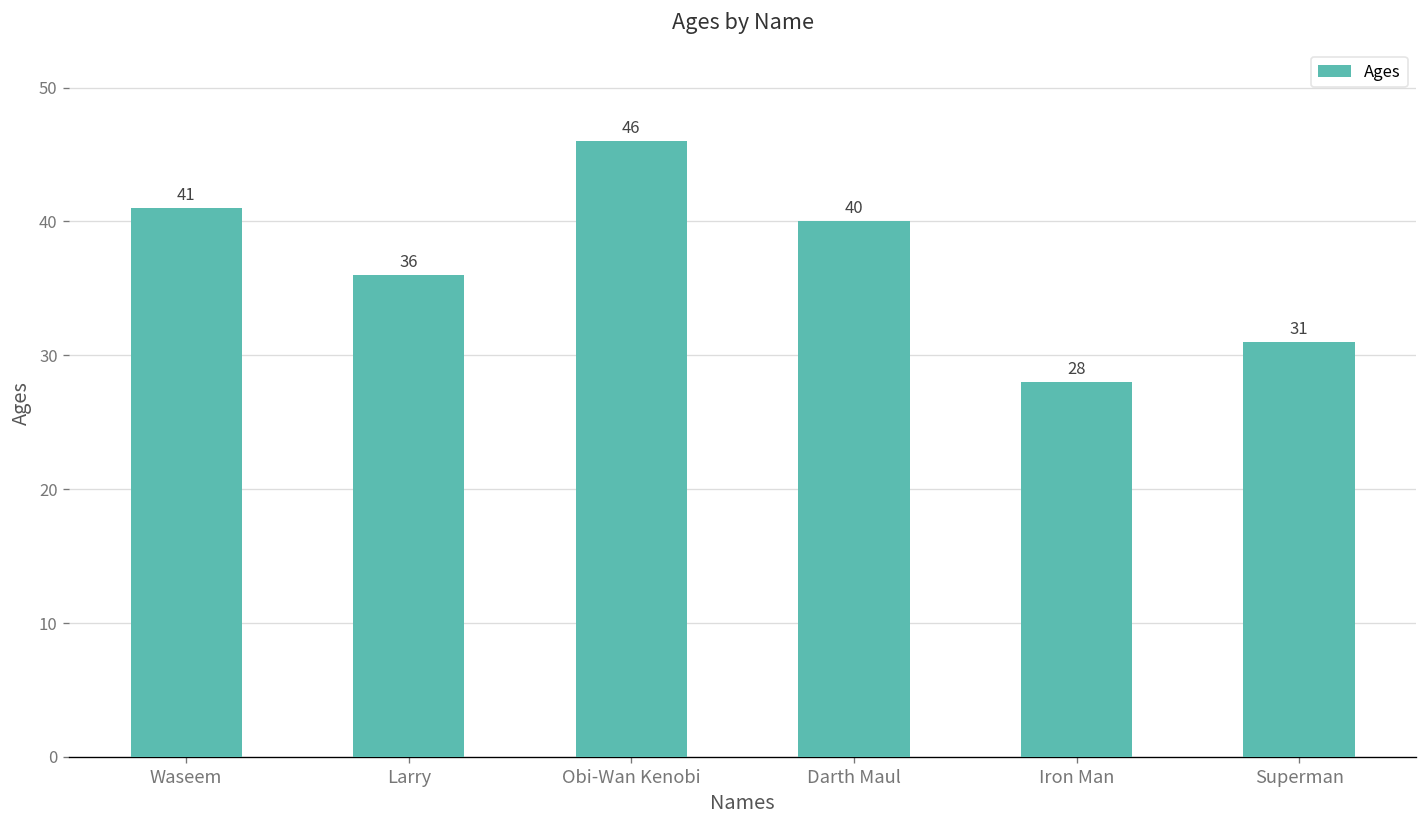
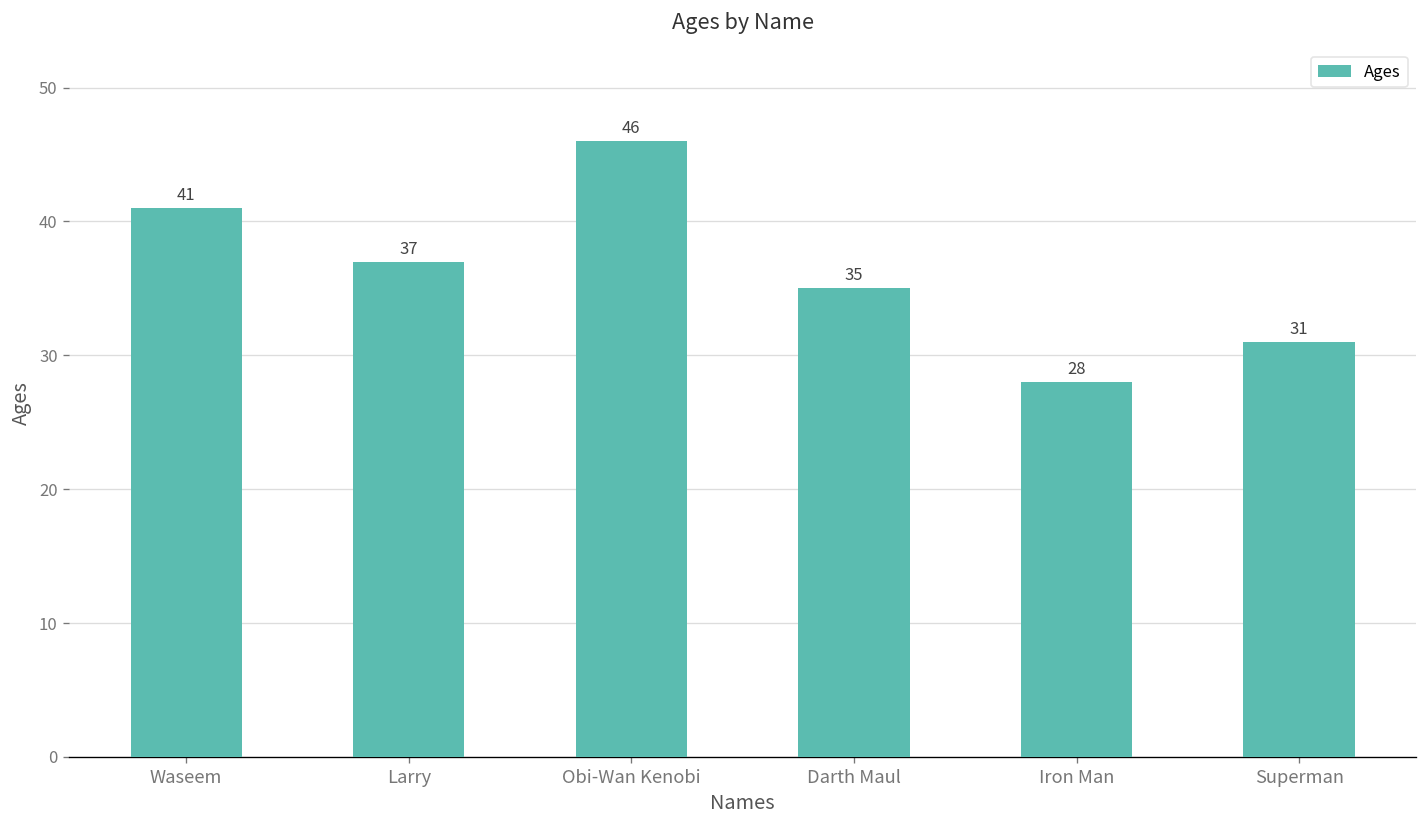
Larry: 36 -> 37
Darth Maul: 40 -> 35
